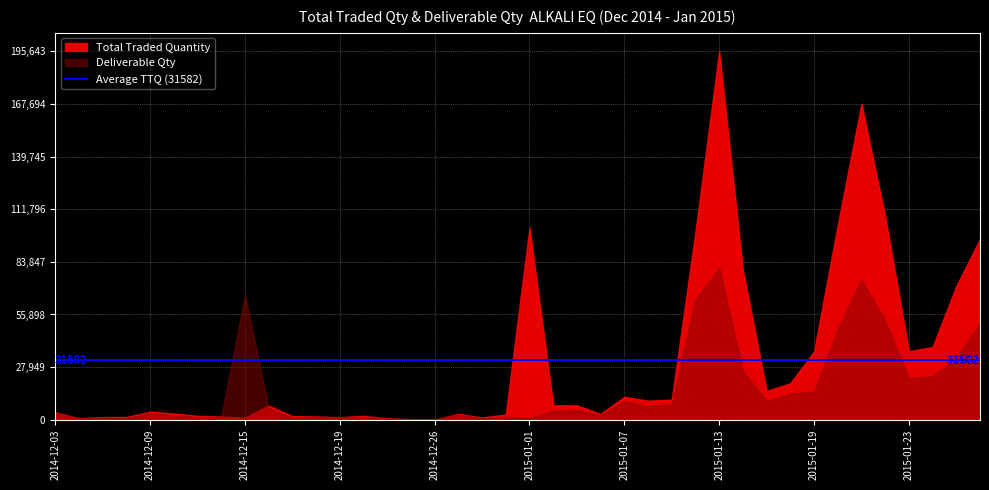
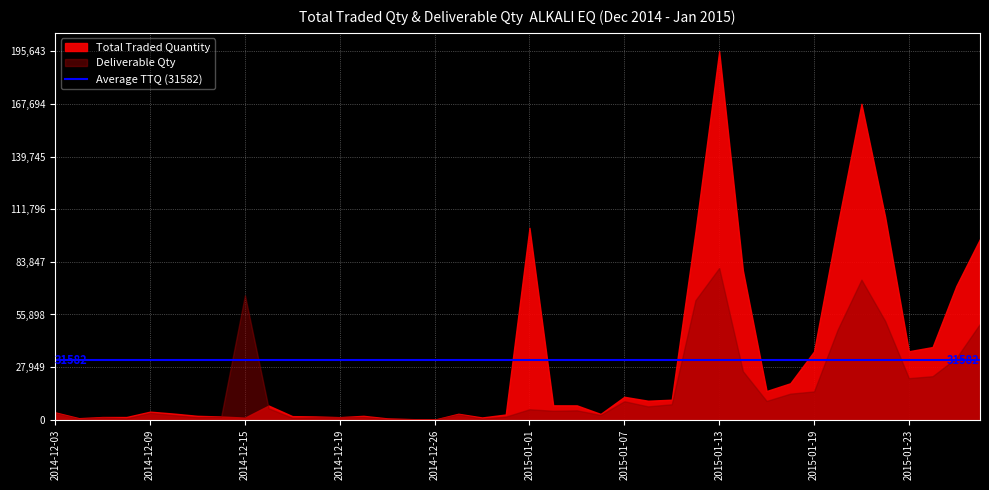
Deliverable Qty, 2015-01-01: 1,000 -> 6,000
